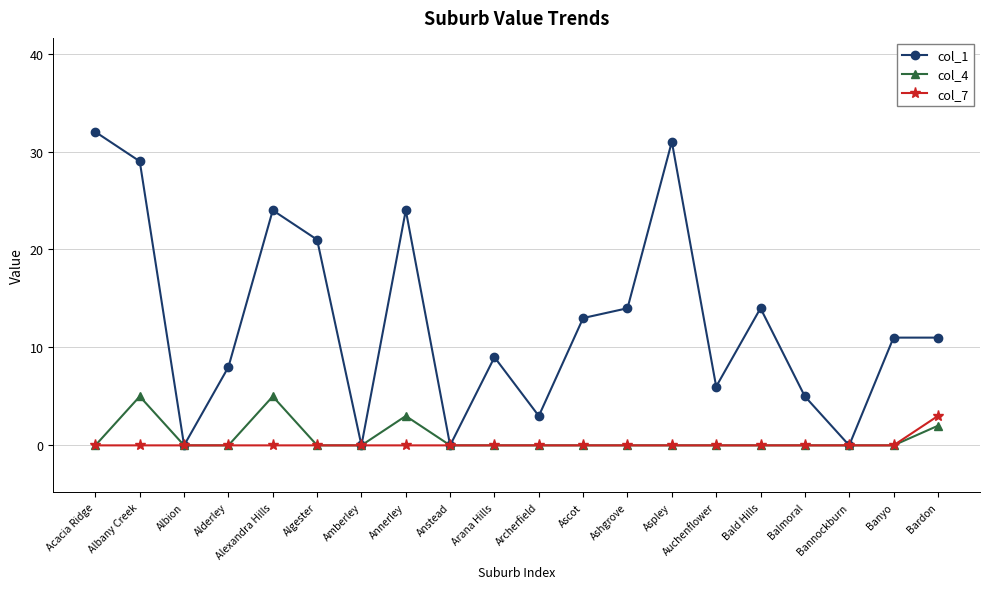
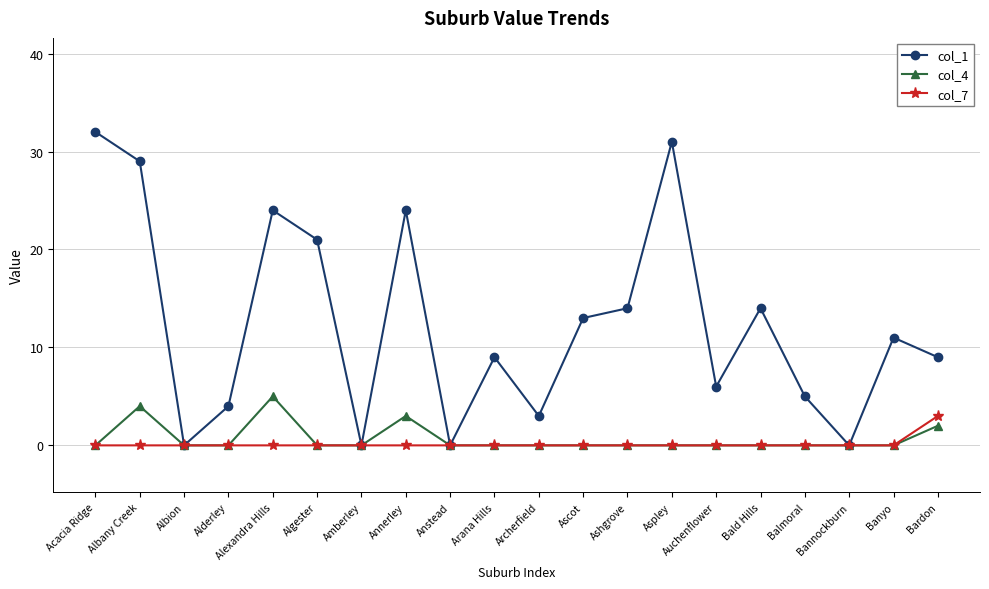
col_4, Albany Creek: 5 -> 4
col_1, Alderley: 8 -> 4
col_1, Bardon: 11 -> 9
